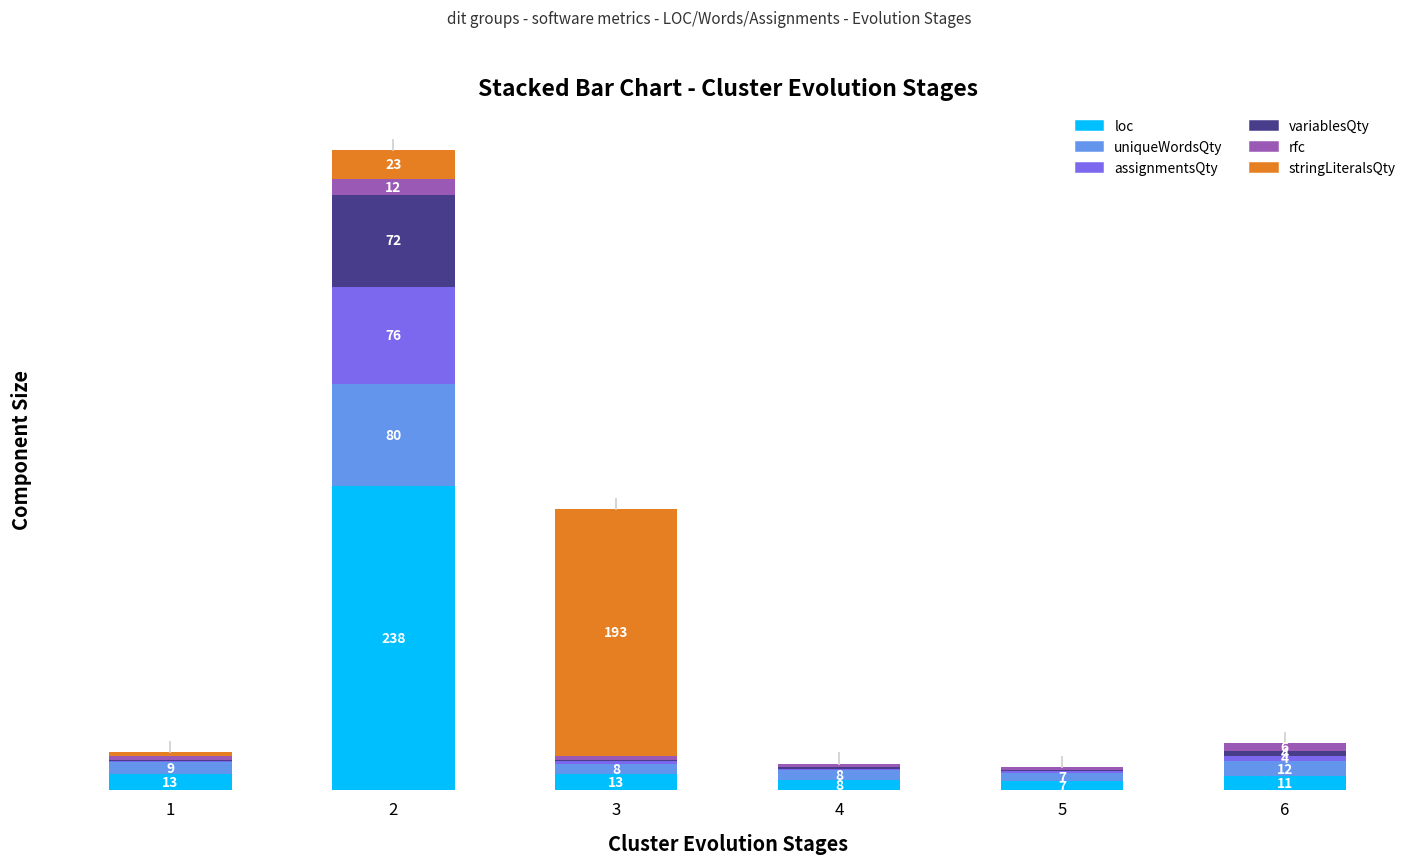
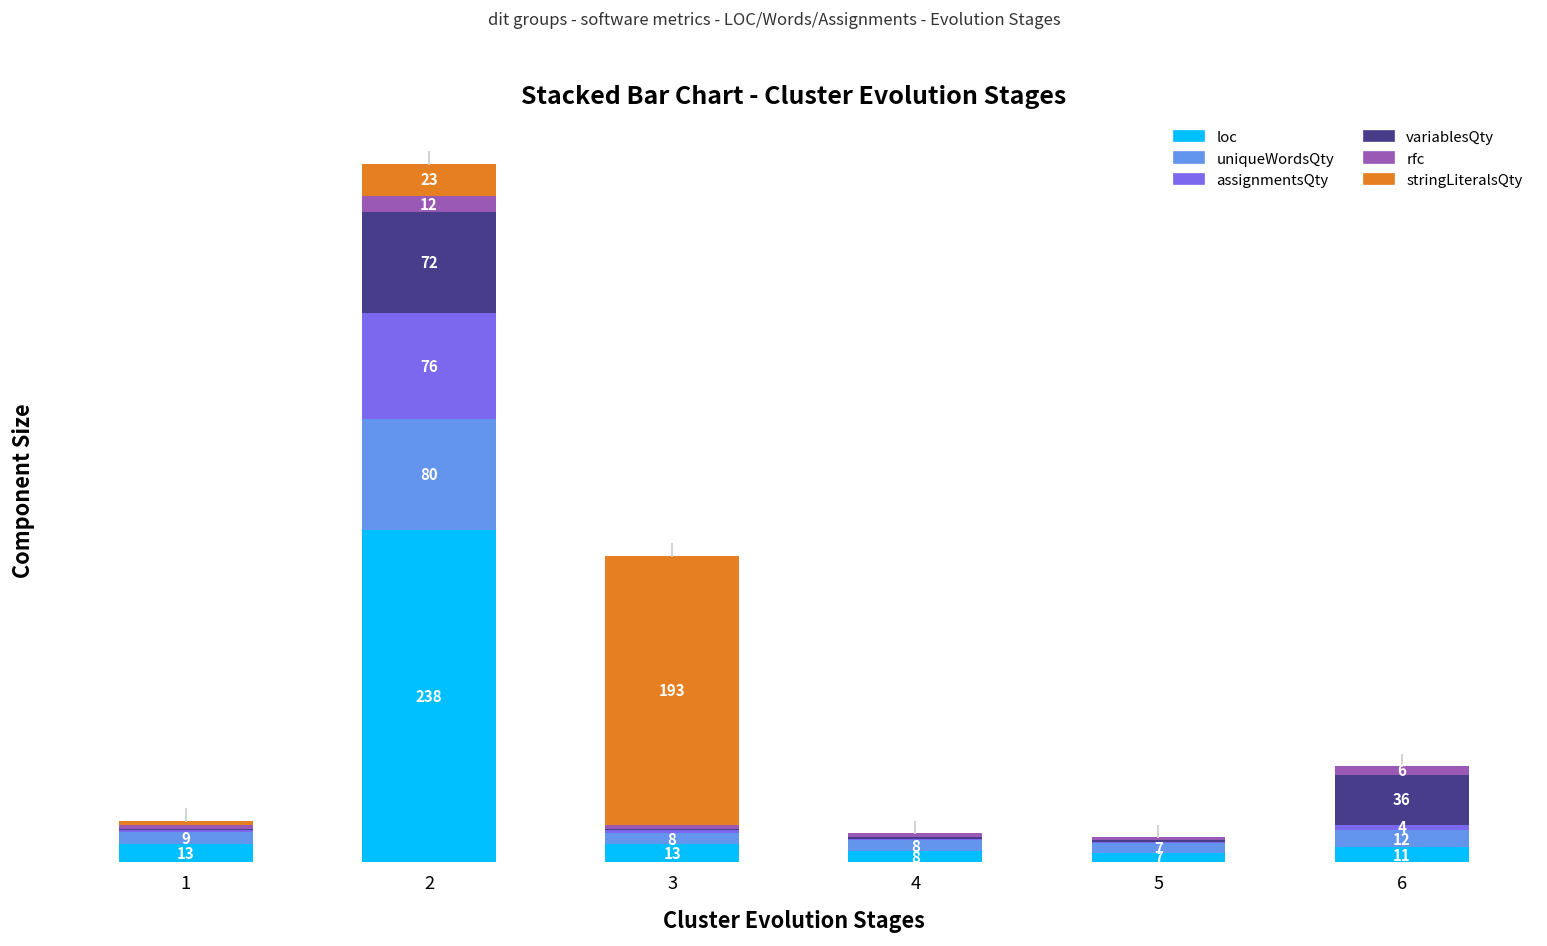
variablesQty, 6: 4 -> 36
